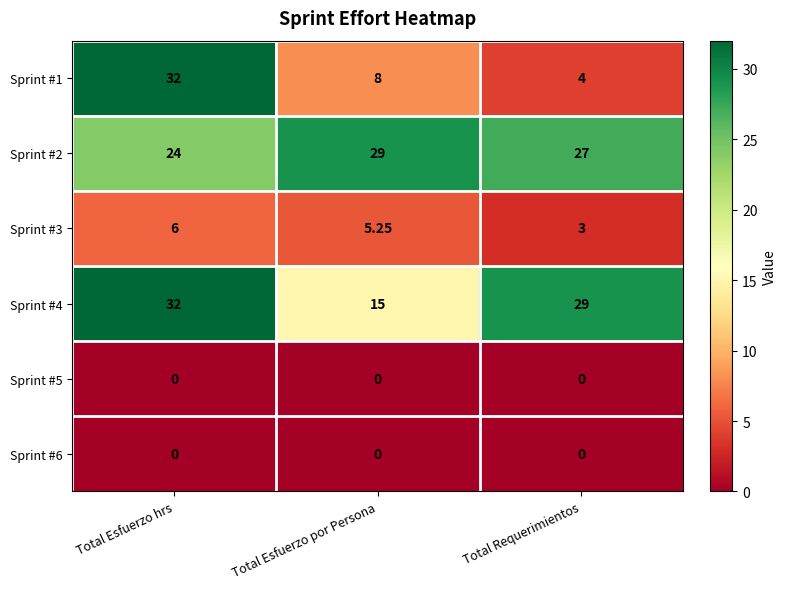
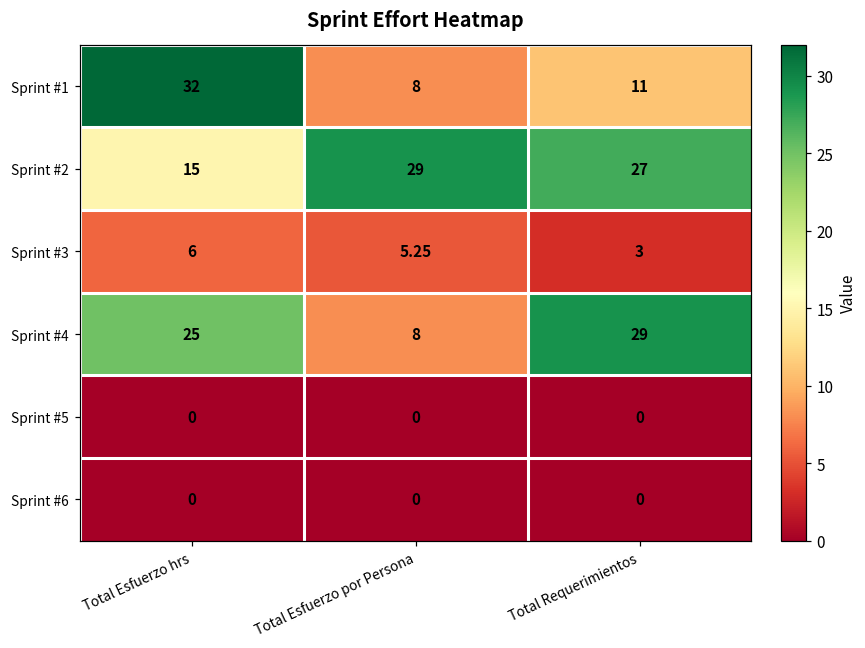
Sprint #1, Total Requerimientos: 4 -> 11
Sprint #2, Total Esfuerzo hrs: 24 -> 15
Sprint #4, Total Esfuerzo hrs: 32 -> 25
Sprint #4, Total Esfuerzo por Persona: 15 -> 8
